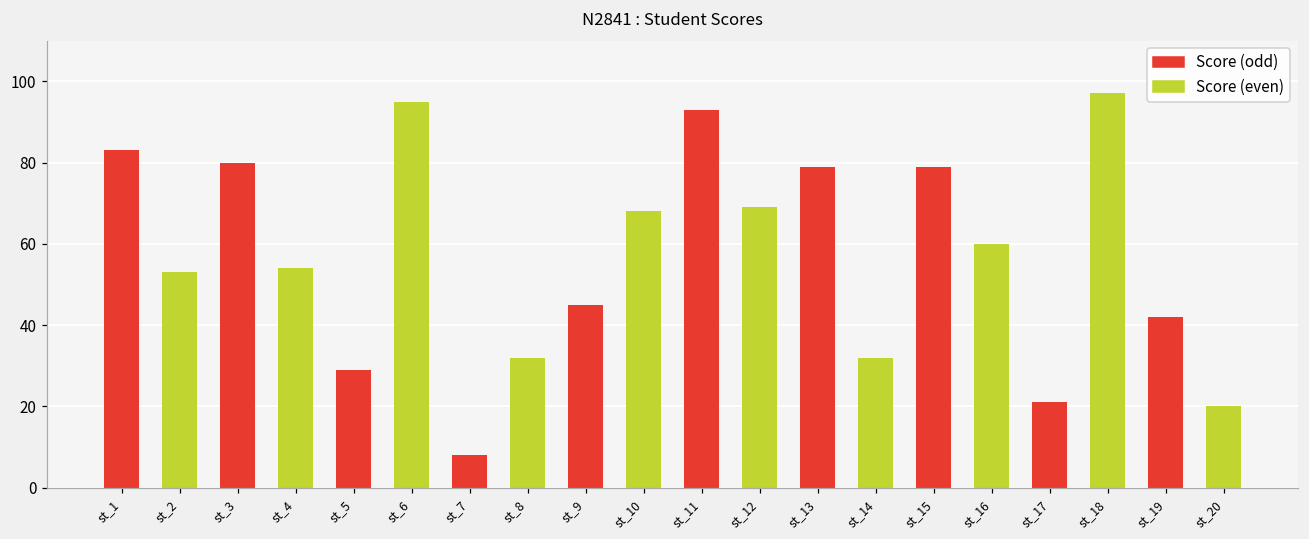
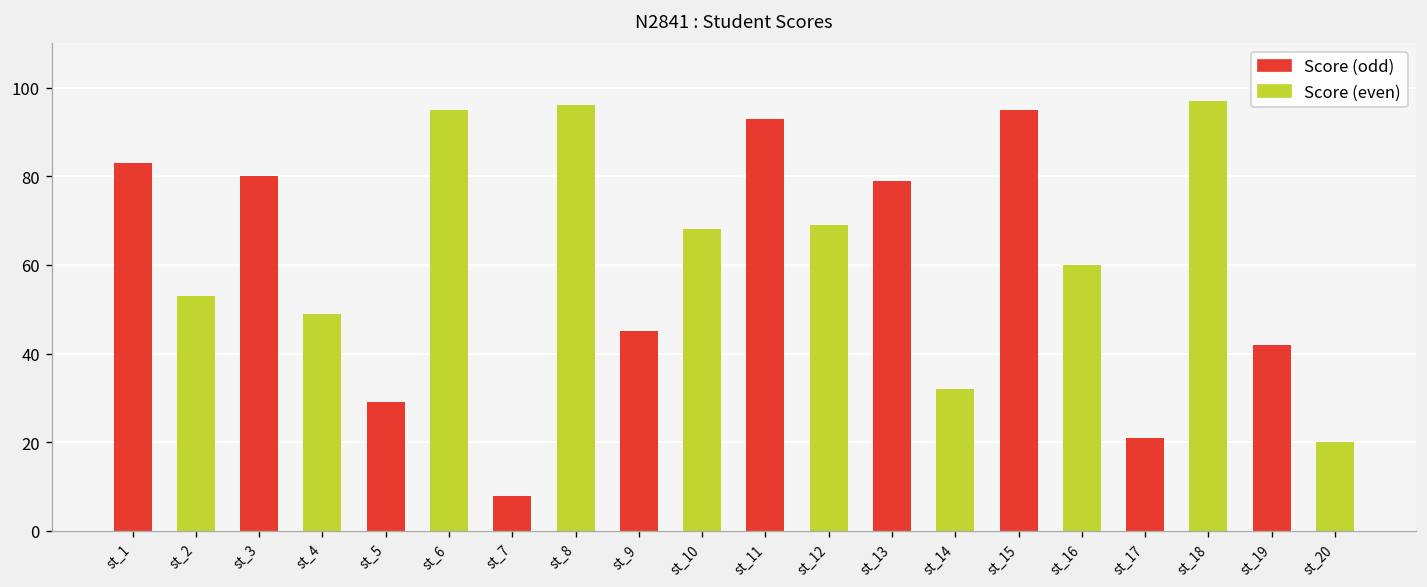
st_4: 54 -> 49
st_8: 32 -> 96
st_15: 79 -> 95
